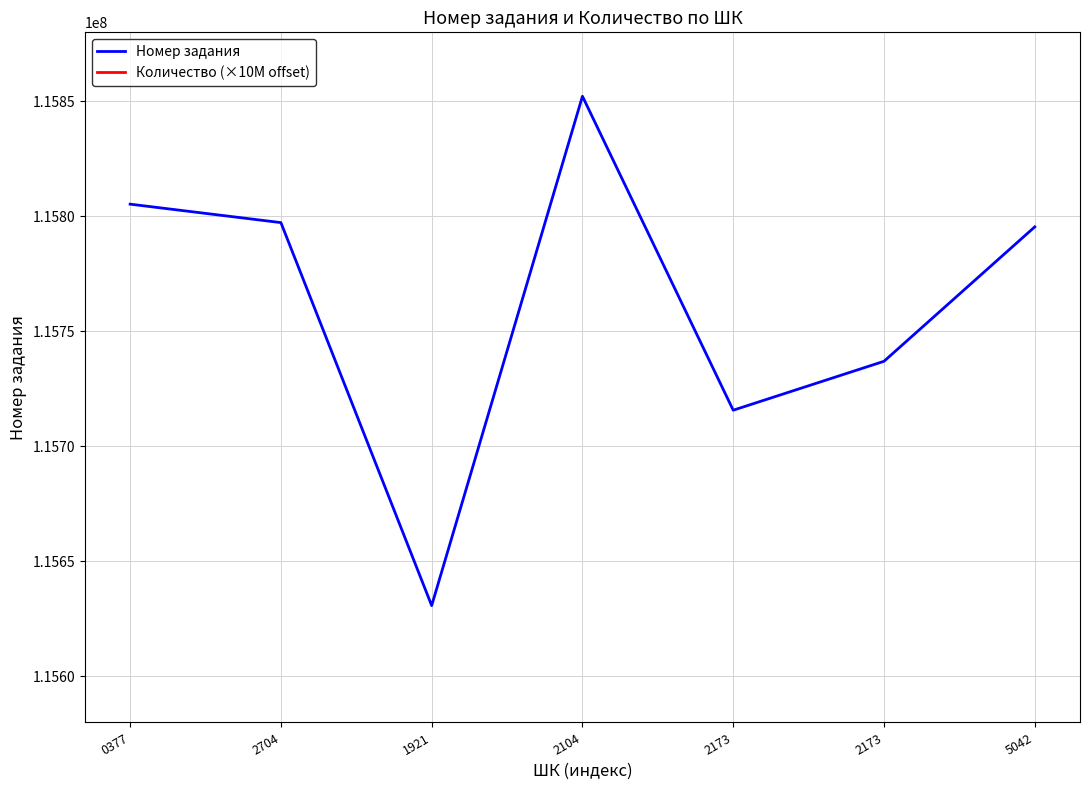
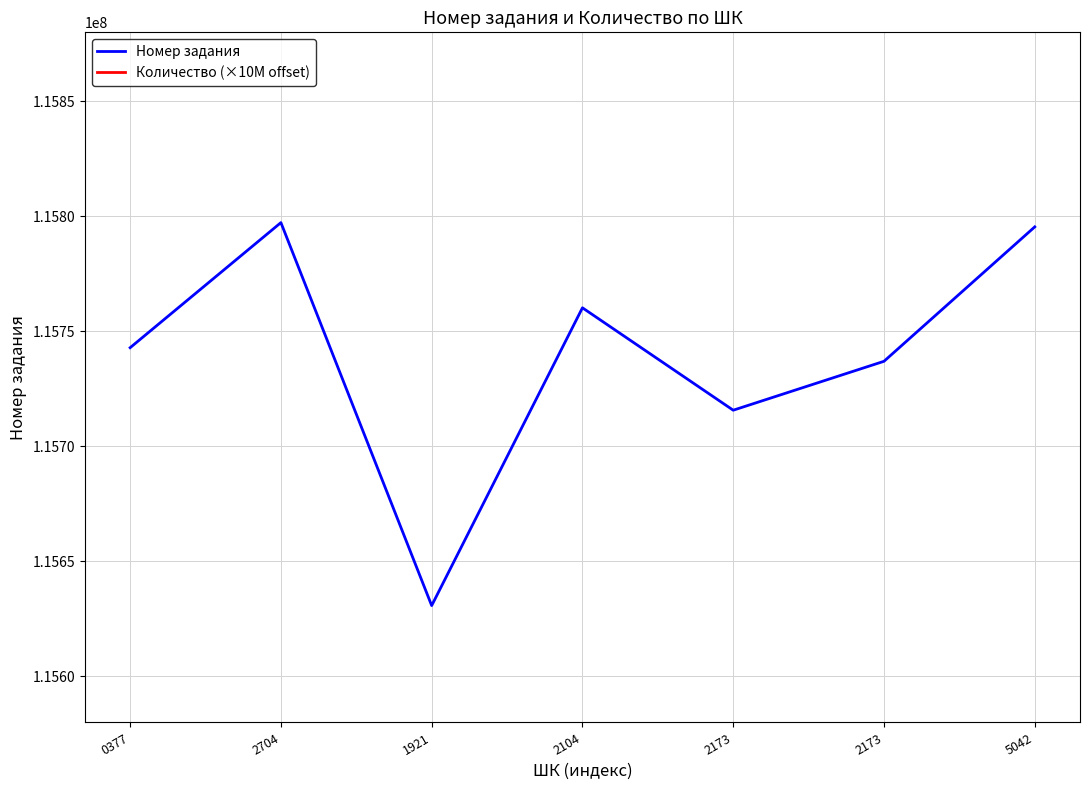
Номер задания, 0377: 115805000 -> 115743000
Номер задания, 2104: 115852000 -> 115760000
